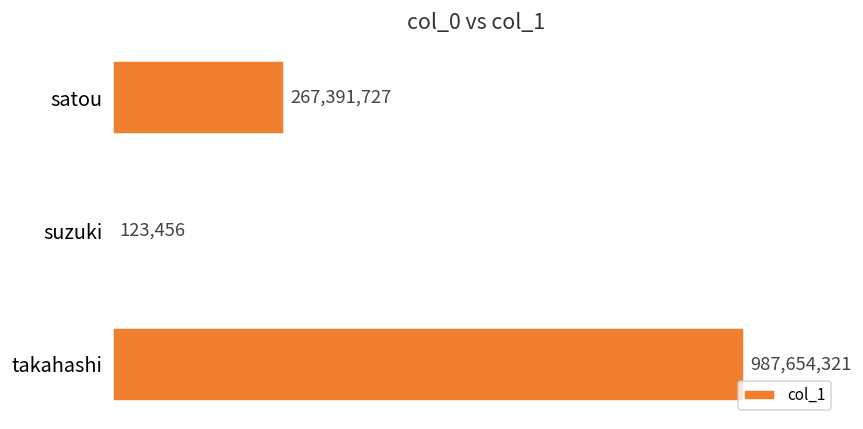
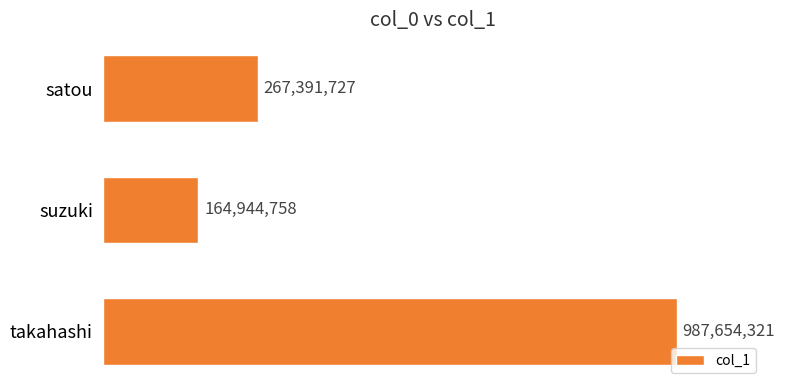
suzuki: 123,456 -> 164,944,758
